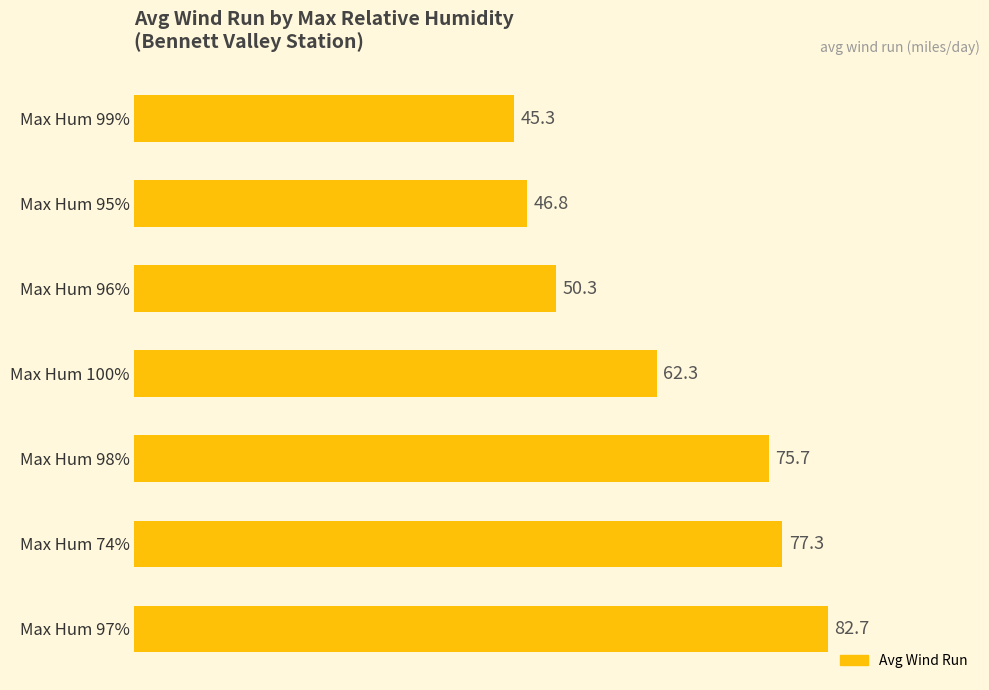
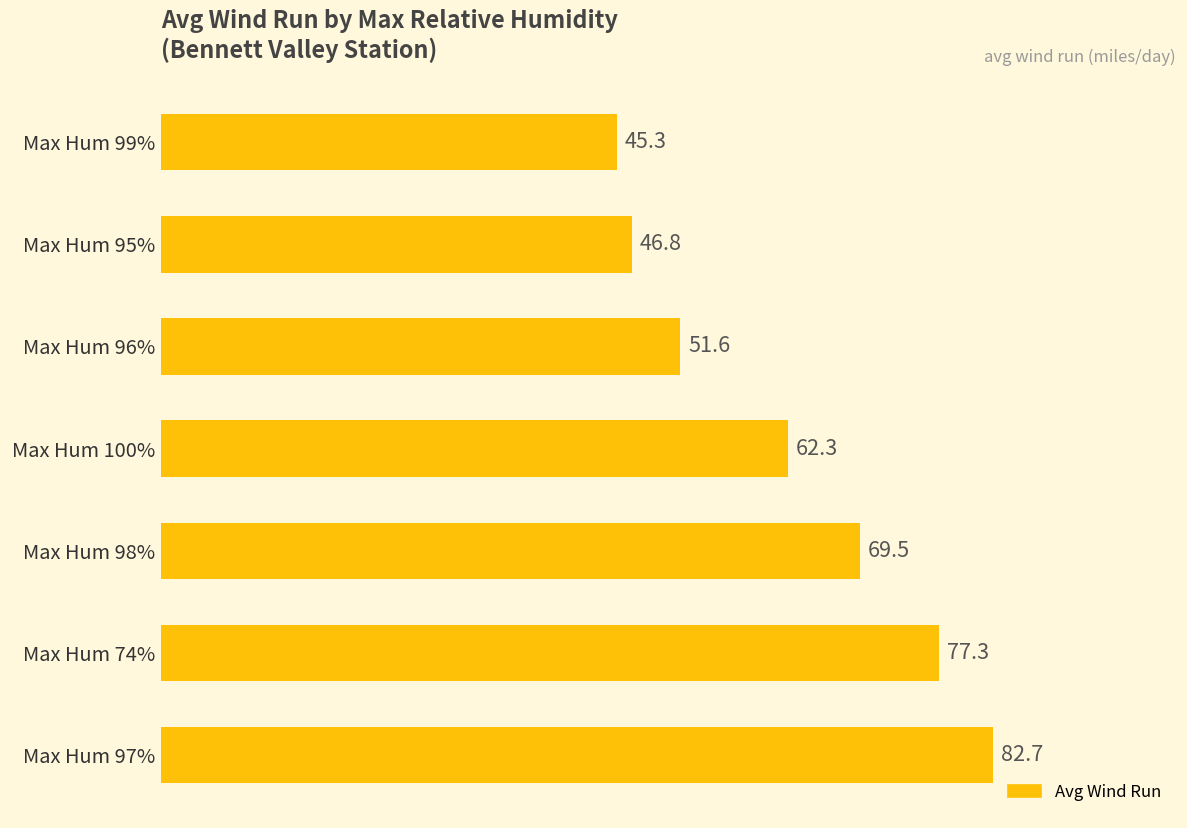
Max Hum 96%: 50.3 -> 51.6
Max Hum 98%: 75.7 -> 69.5
